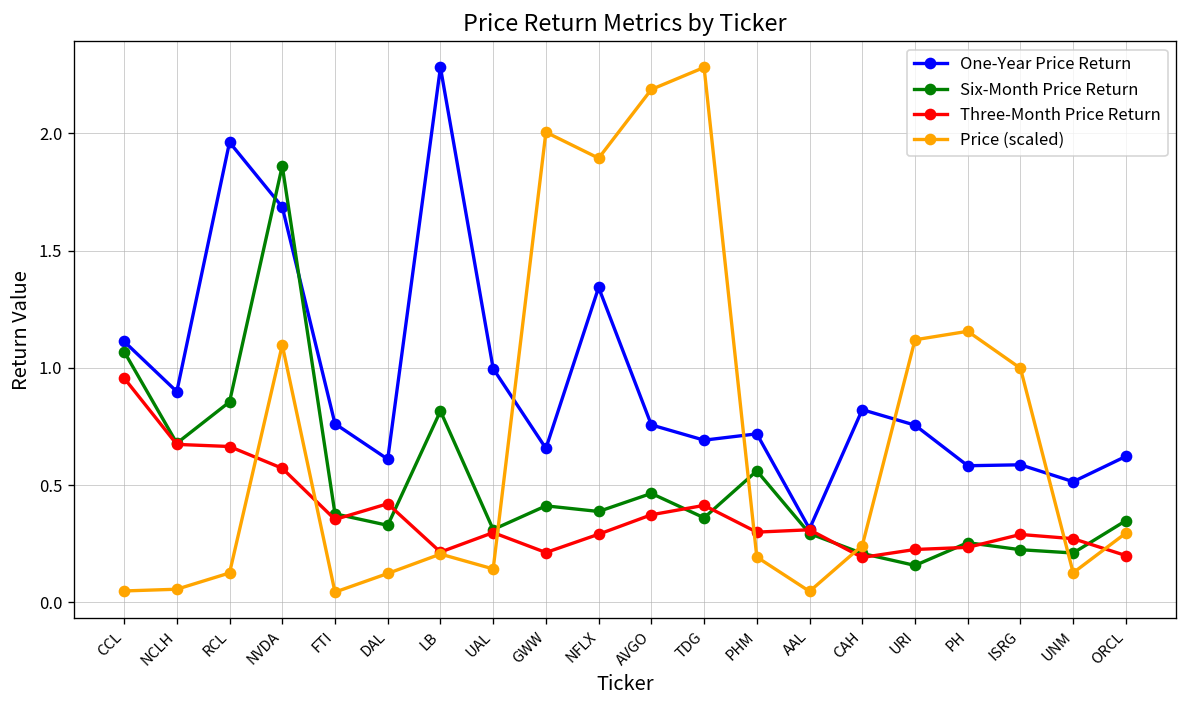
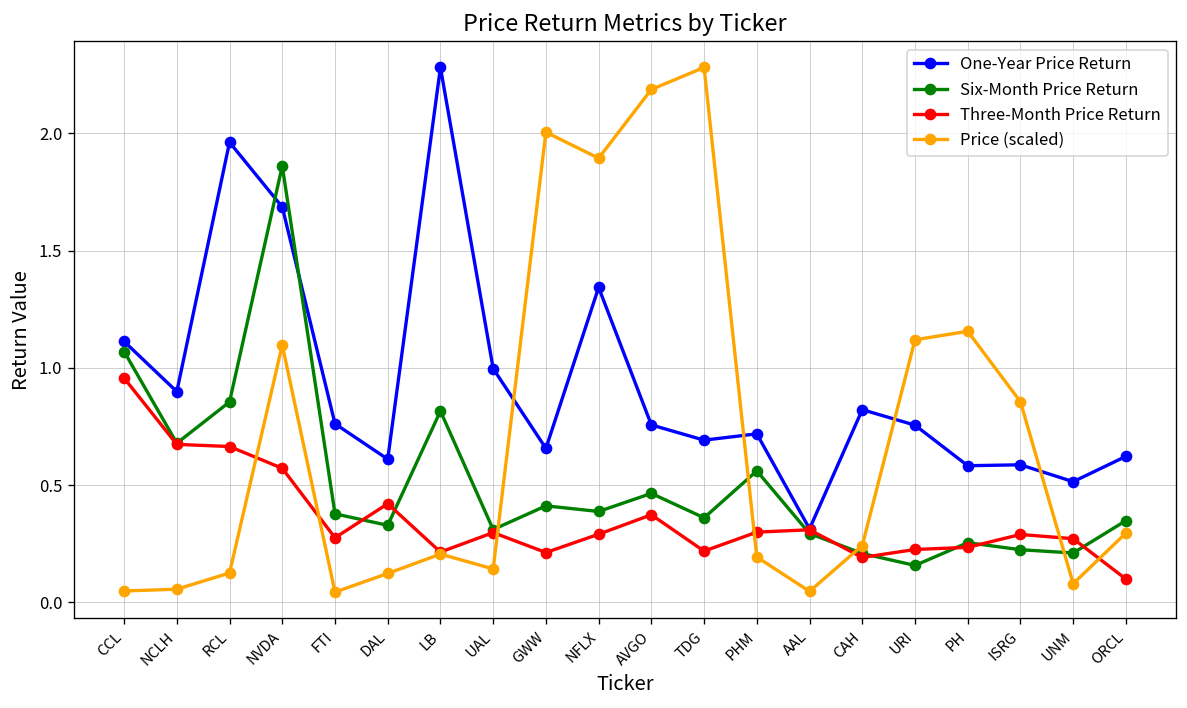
Three-Month Price Return, FTI: 0.35 -> 0.28
Three-Month Price Return, TDG: 0.41 -> 0.22
Price (scaled), ISRG: 1.00 -> 0.86
Price (scaled), UNM: 0.13 -> 0.08
Three-Month Price Return, ORCL: 0.2 -> 0.1
